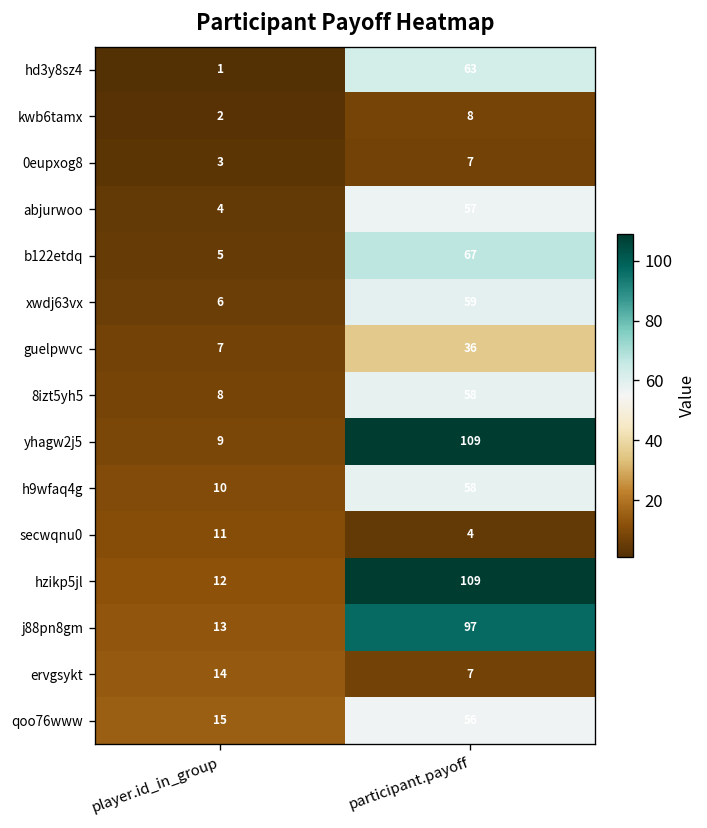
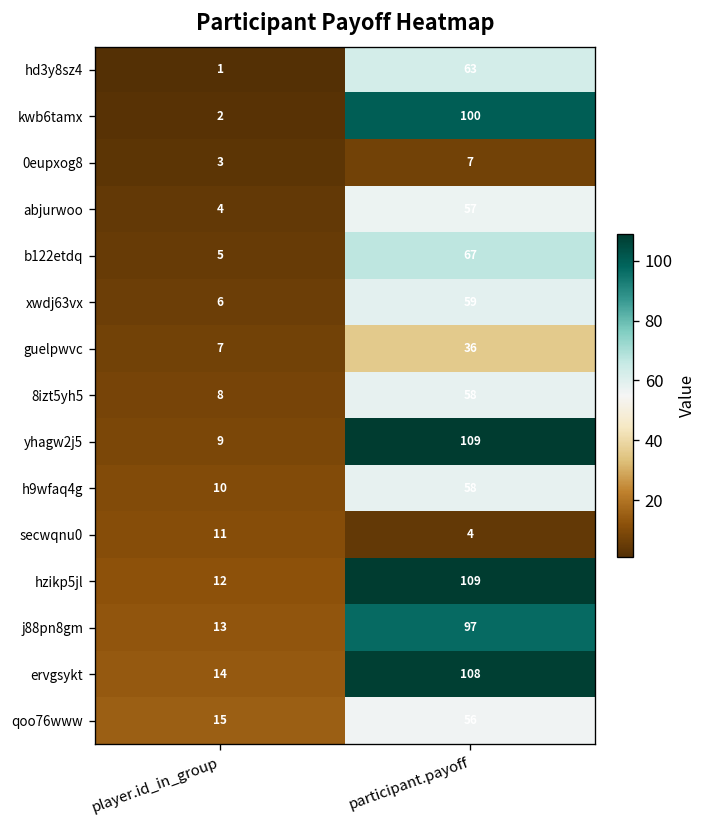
kwb6tamx, participant.payoff: 8 -> 100
ervgsykt, participant.payoff: 7 -> 108
